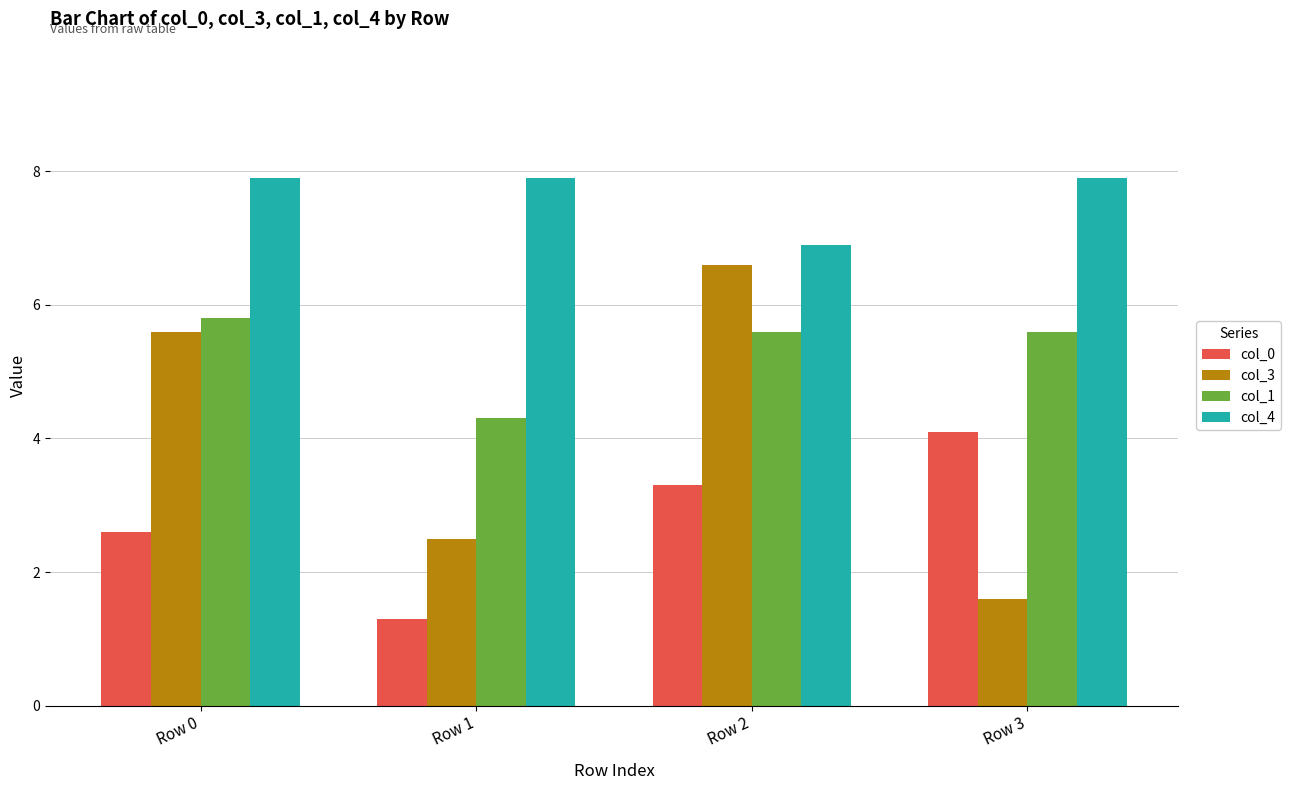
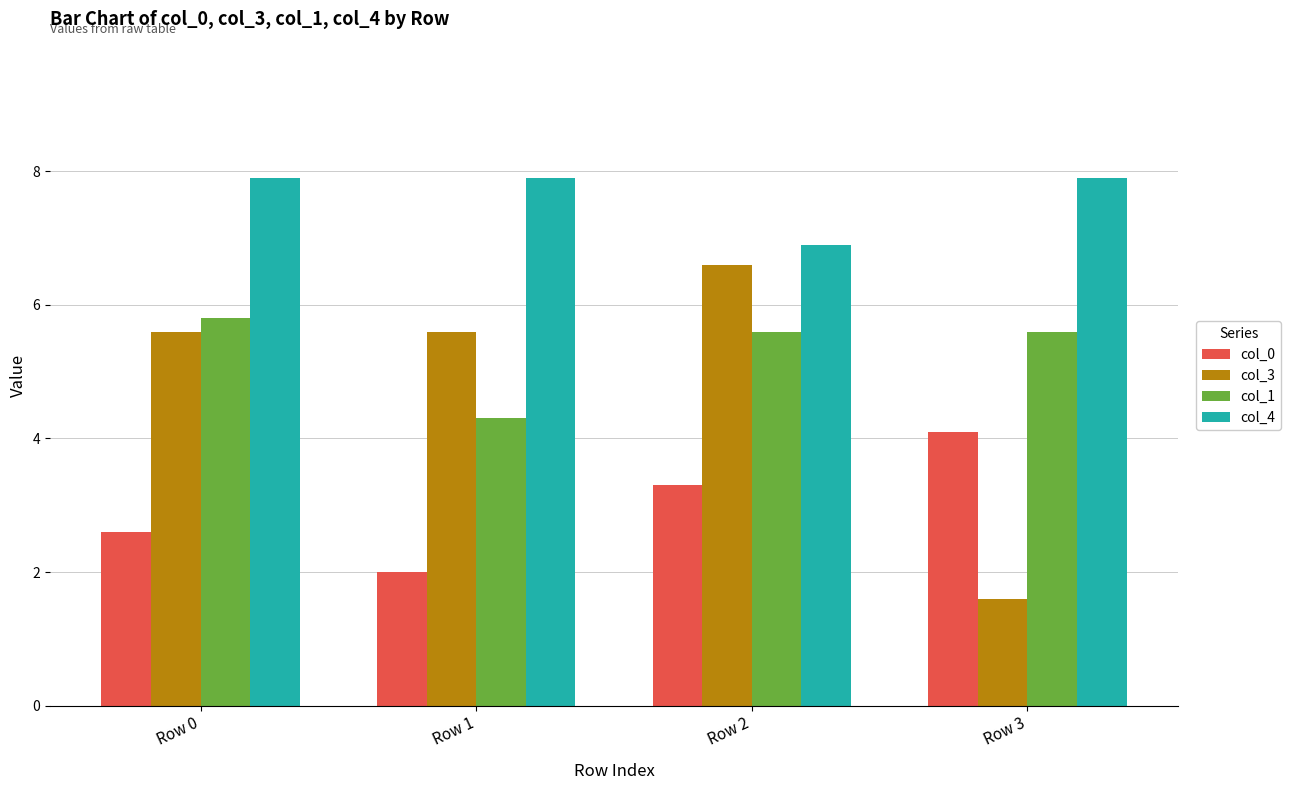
col_0, Row 1: 1.3 -> 2.0
col_3, Row 1: 2.5 -> 5.6
